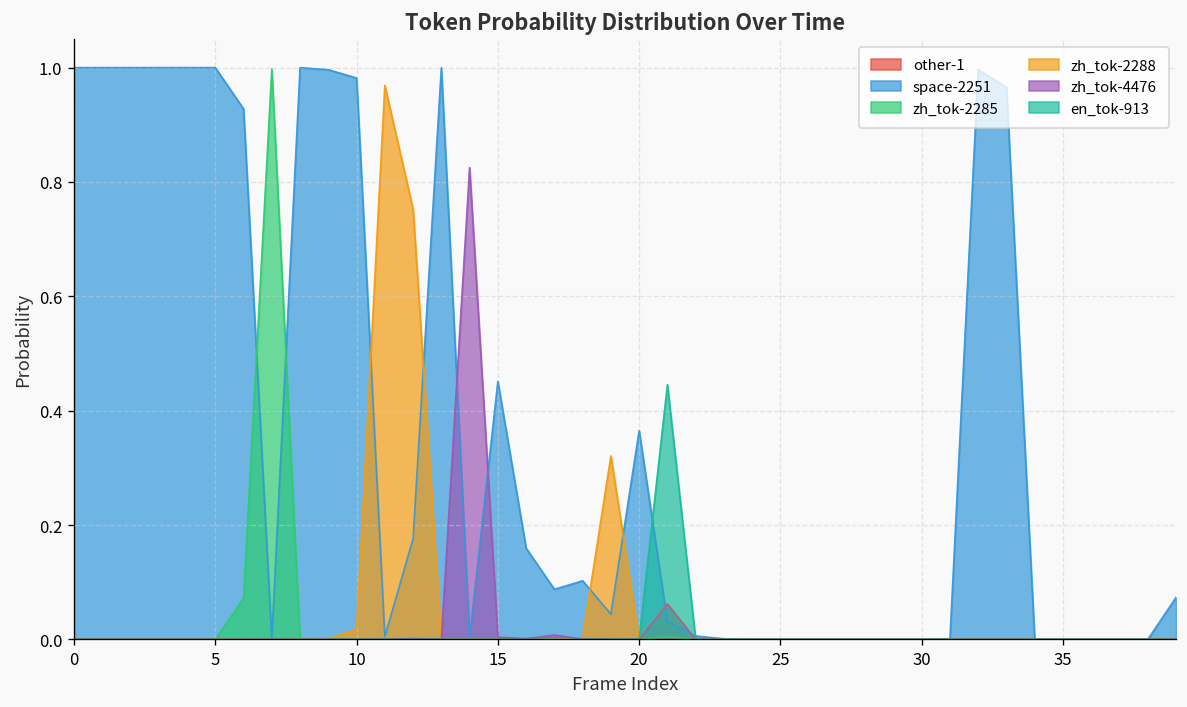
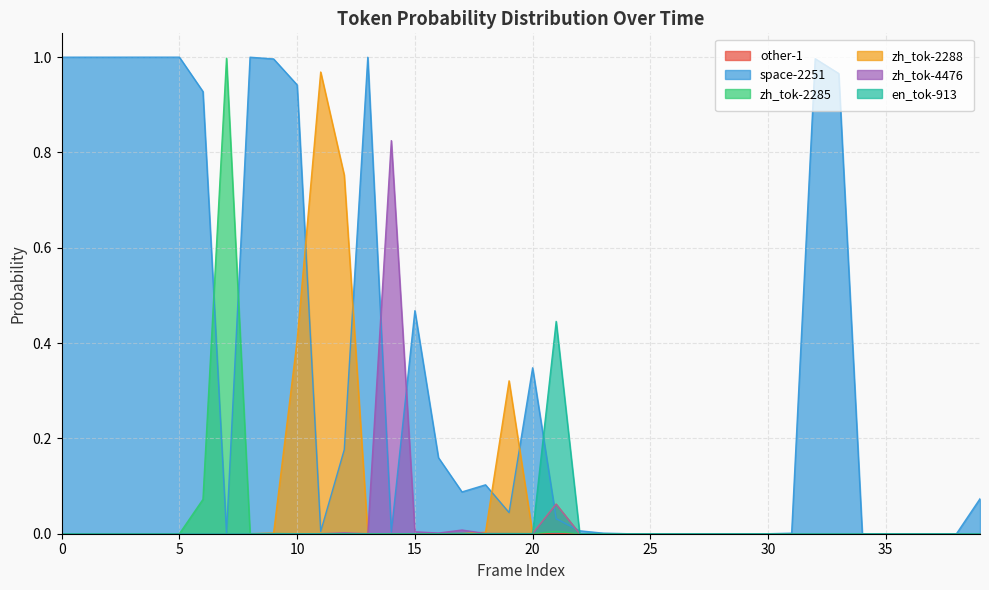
space-2251, 10: 0.98 -> 0.94
zh_tok-2288, 10: 0.02 -> 0.41
space-2251, 15: 0.45 -> 0.47
space-2251, 20: 0.37 -> 0.35
